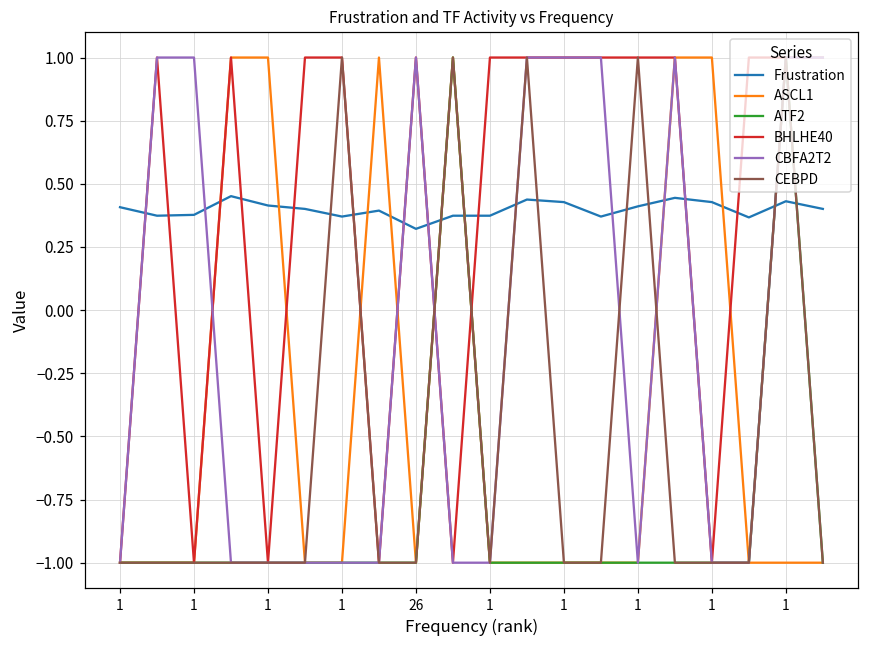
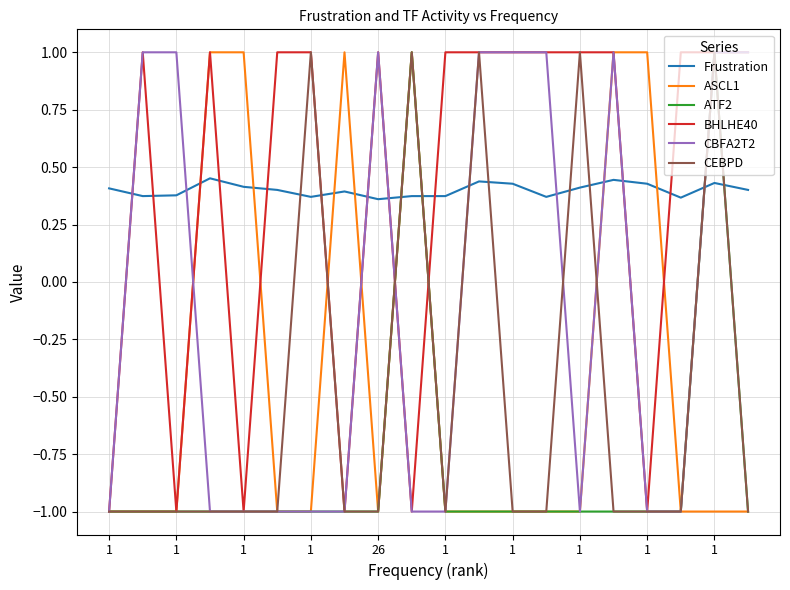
Frustration, 26: 0.32 -> 0.36
